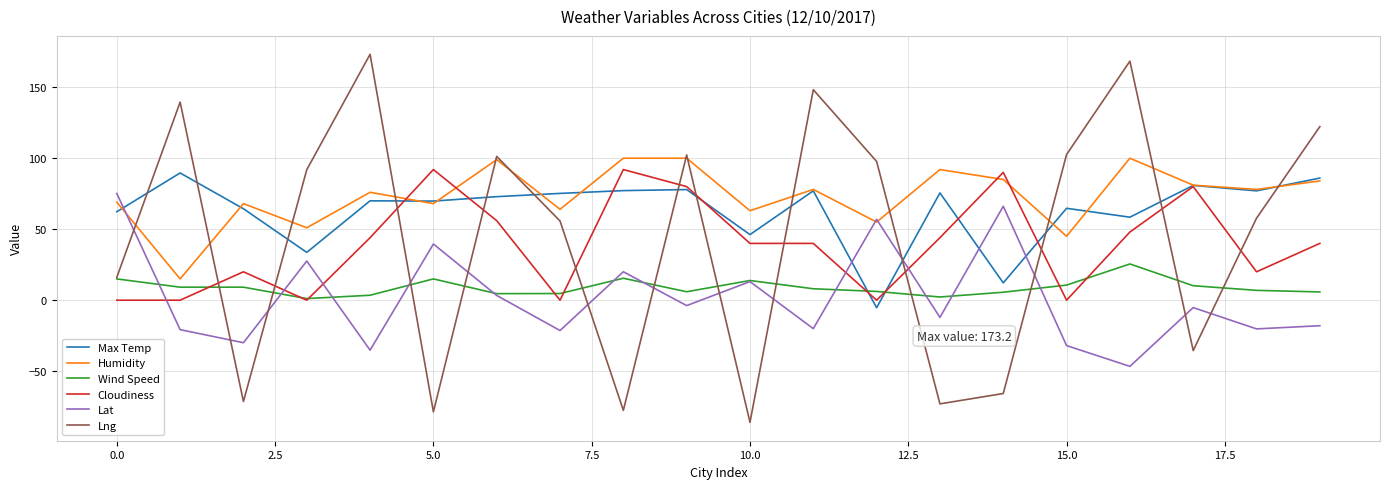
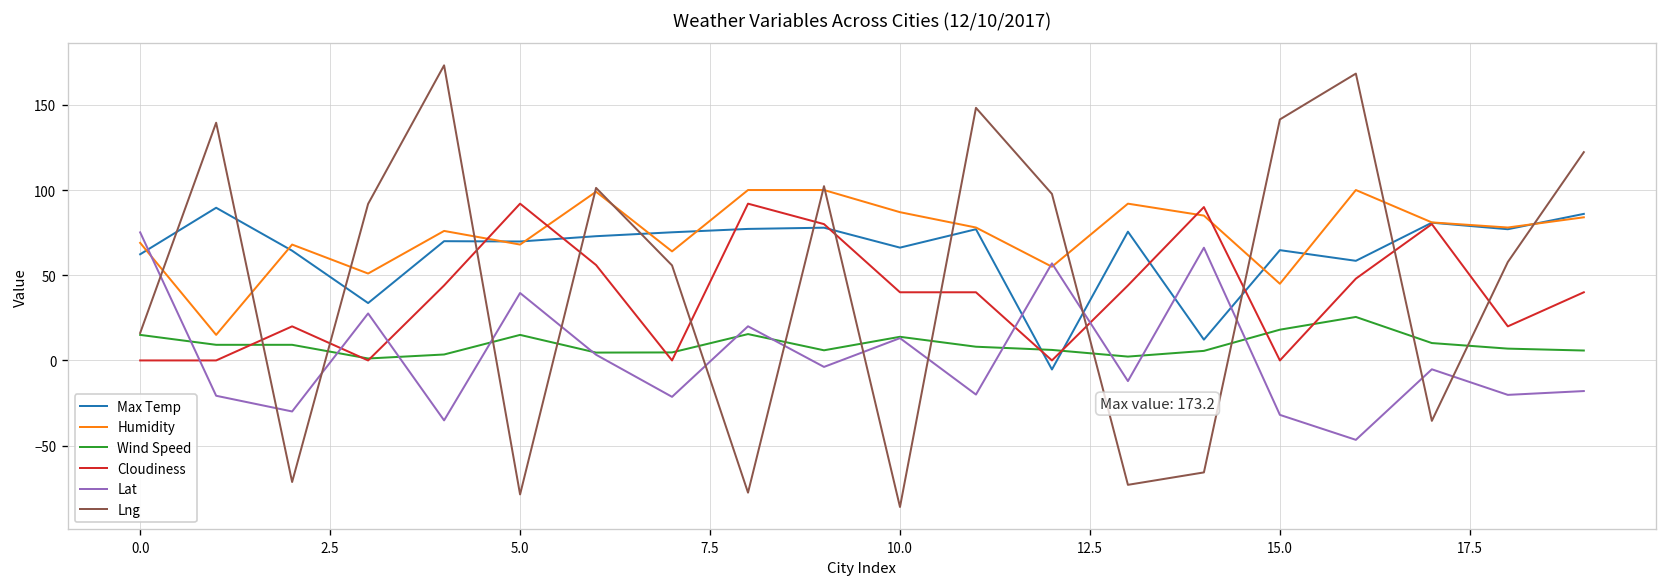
Max Temp, 10.0: 46 -> 66
Humidity, 10.0: 63 -> 87
Wind Speed, 15.0: 11 -> 18
Lng, 15.0: 103 -> 141
